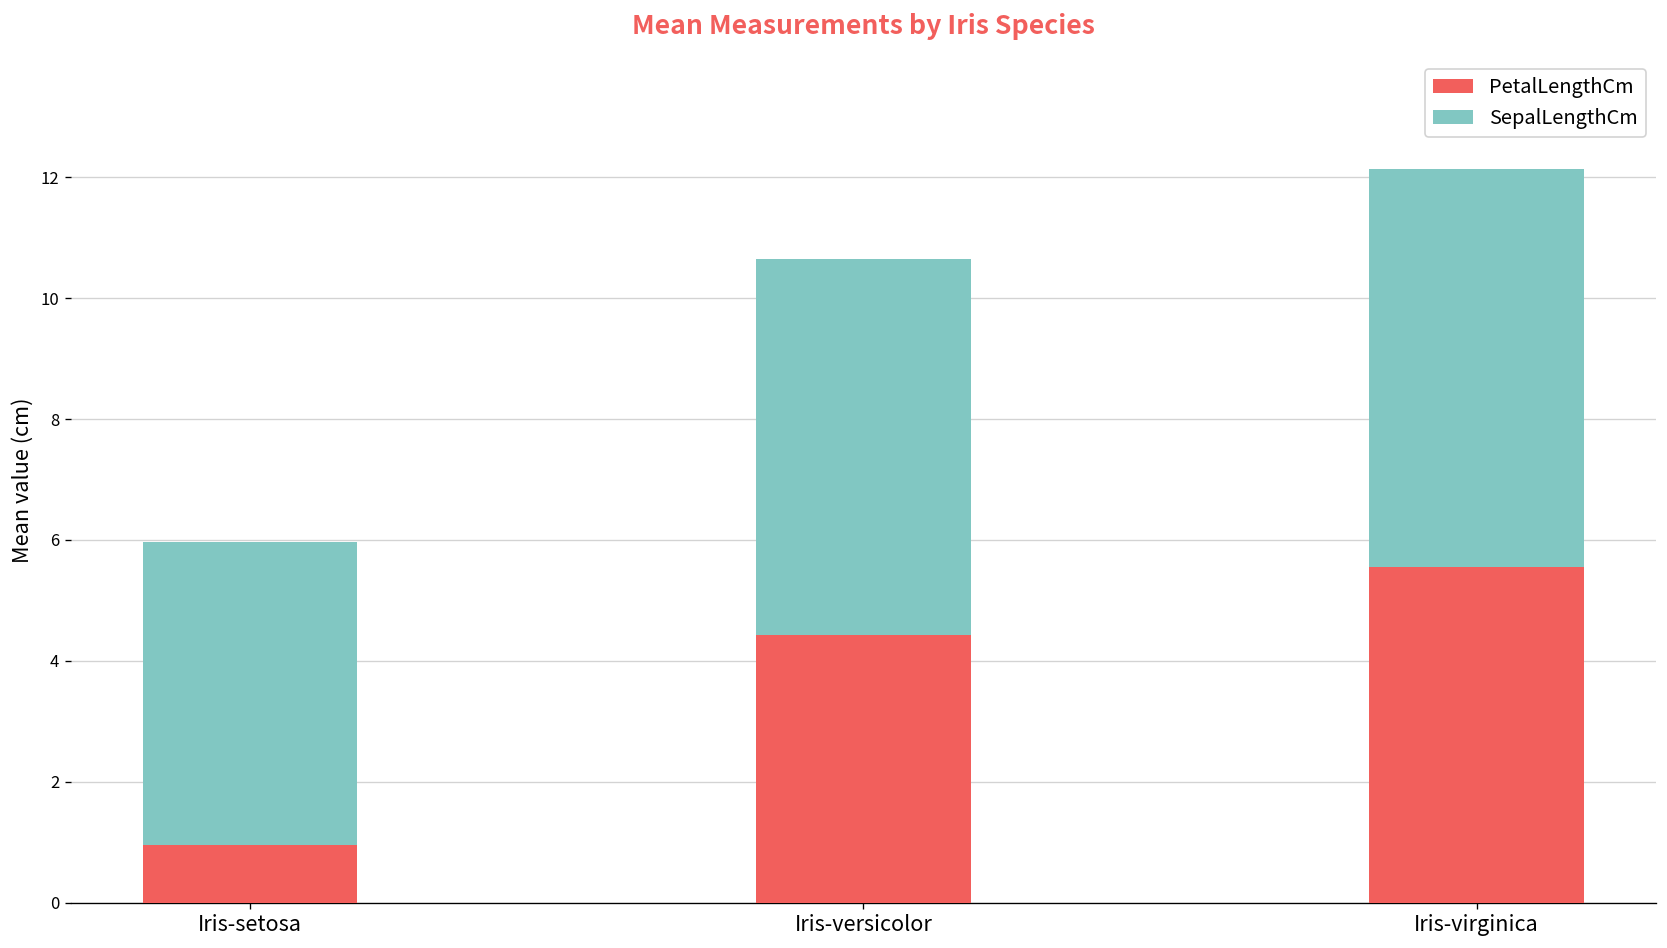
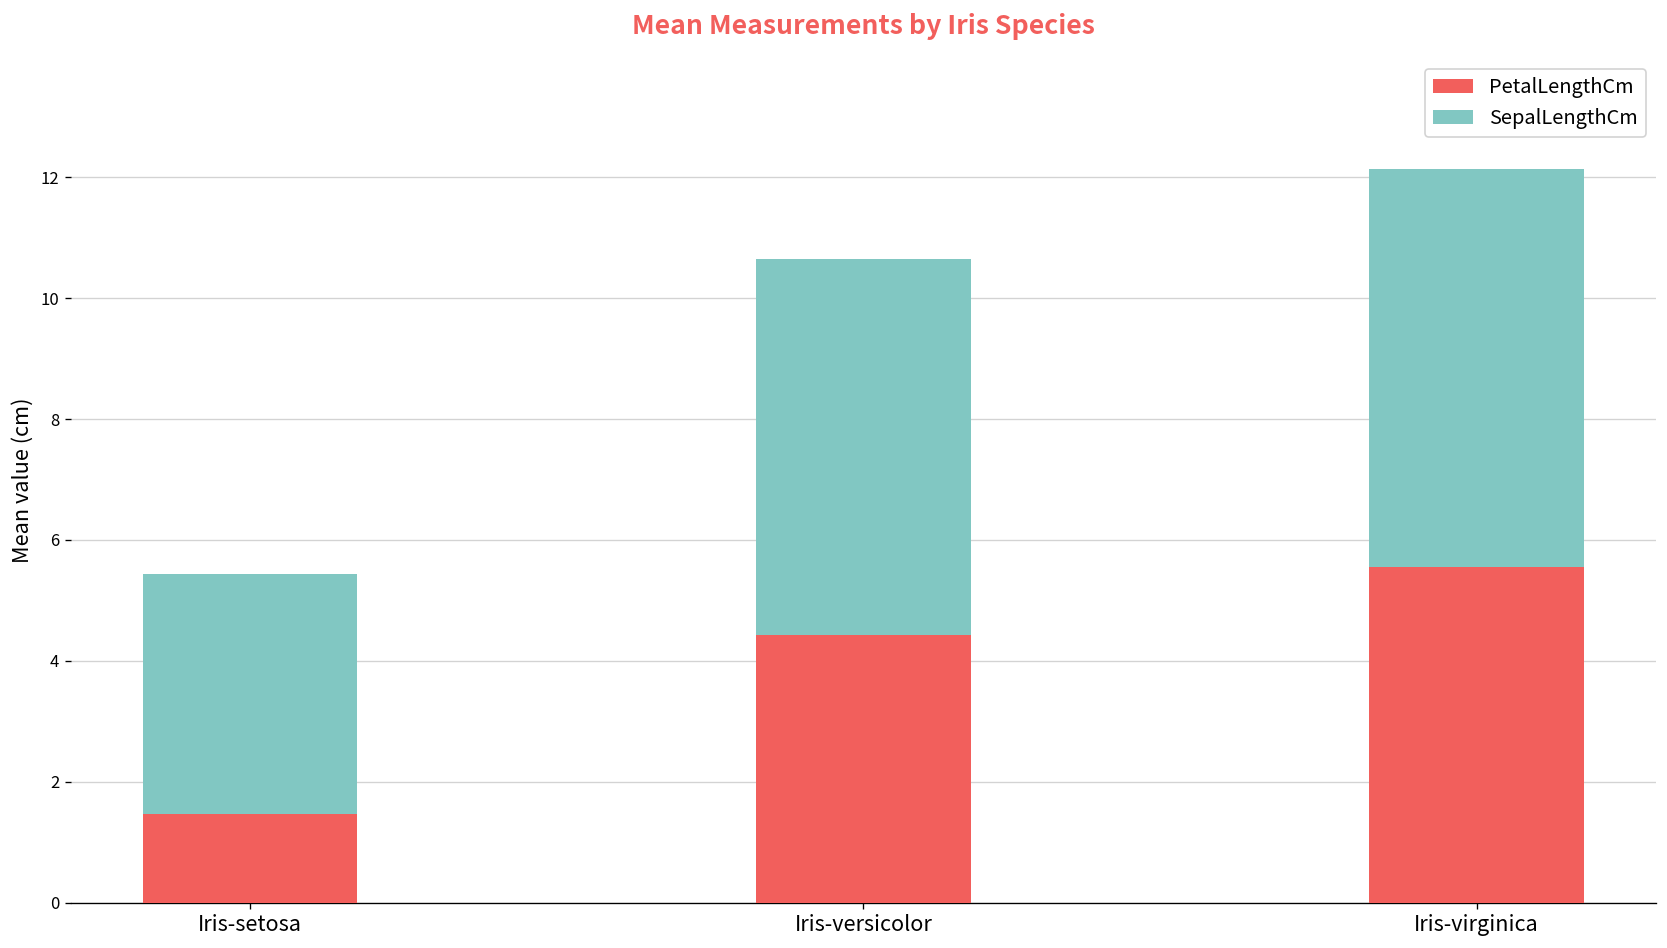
PetalLengthCm, Iris-setosa: 1.0 -> 1.5
SepalLengthCm, Iris-setosa: 5.0 -> 4.0
